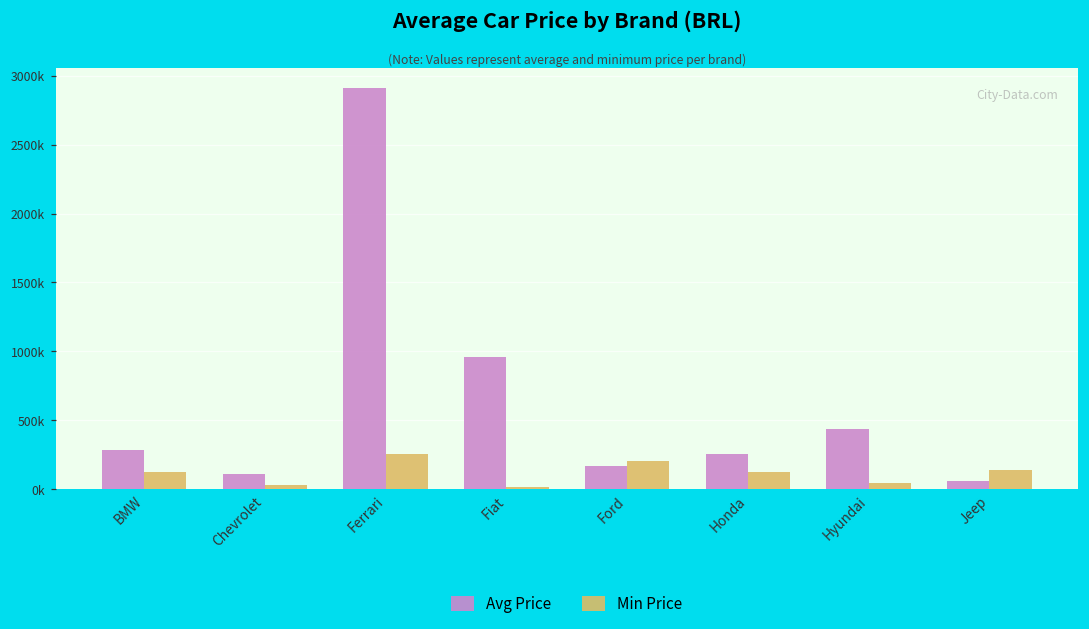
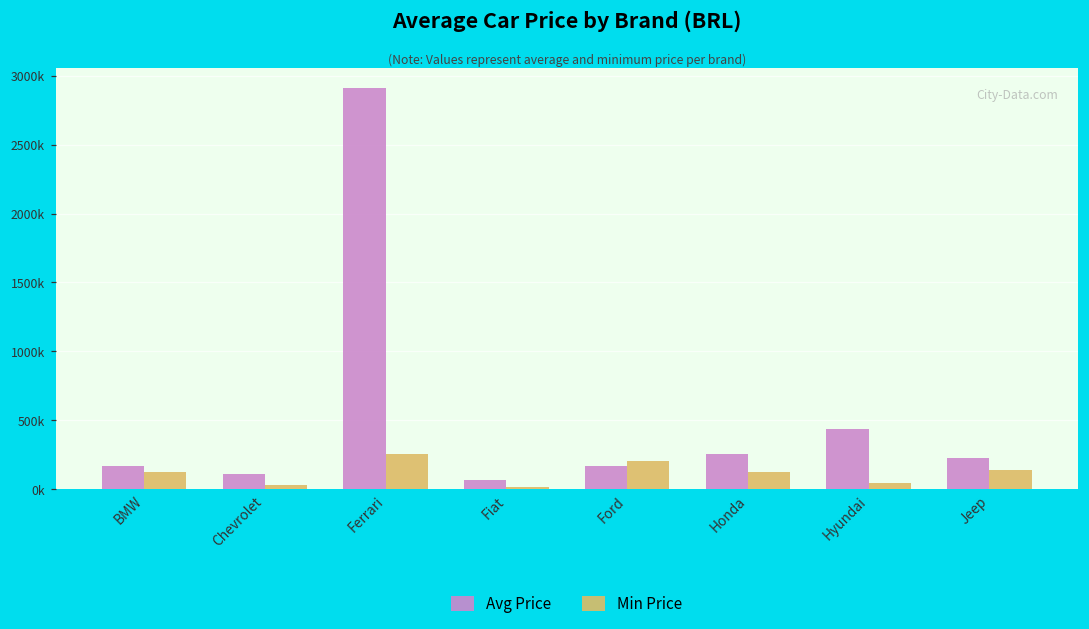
Avg Price, BMW: 280000 -> 170000
Avg Price, Fiat: 960000 -> 70000
Avg Price, Jeep: 60000 -> 230000
